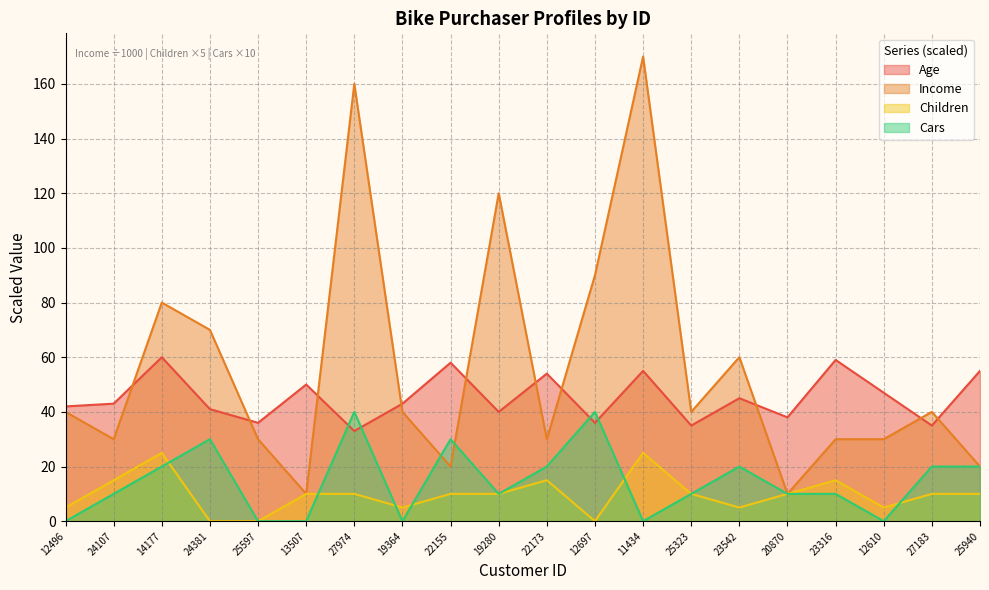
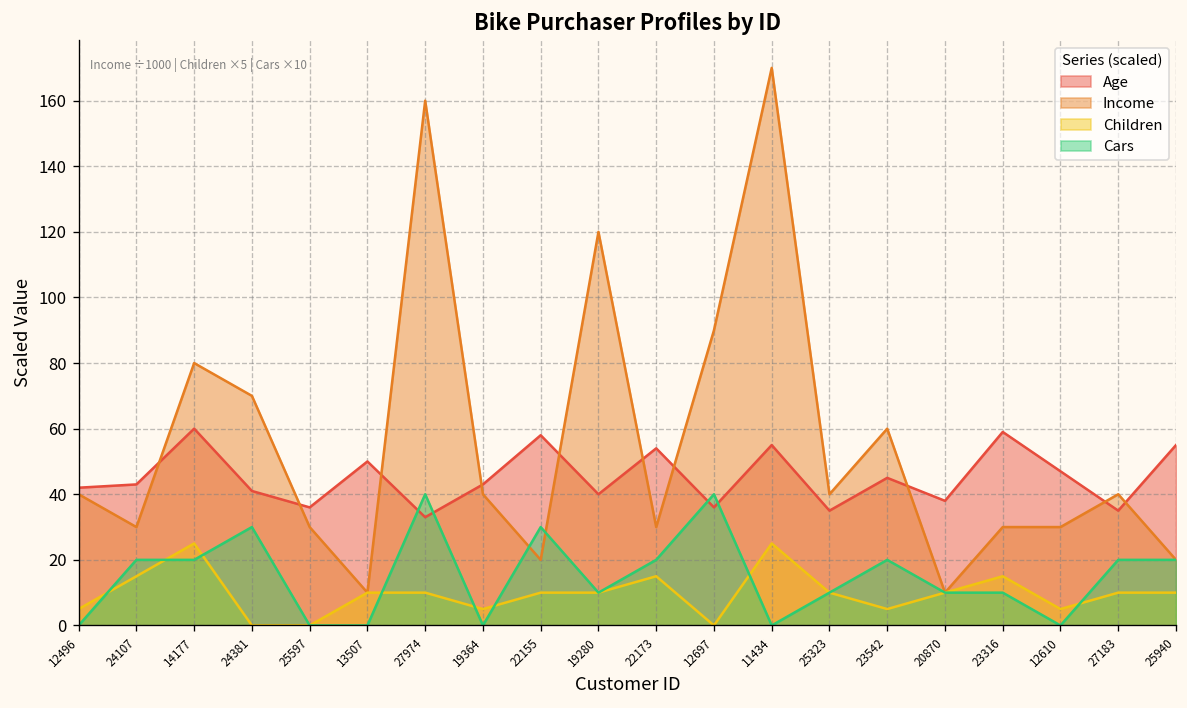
Cars, 24107: 10 -> 20
